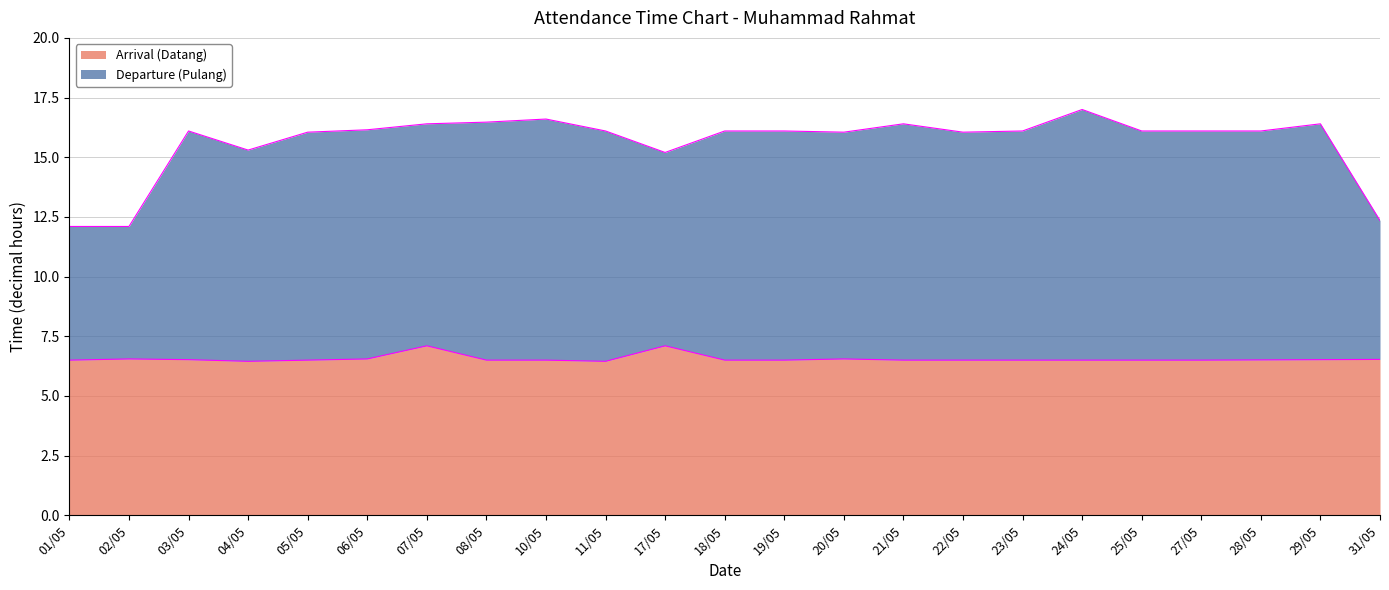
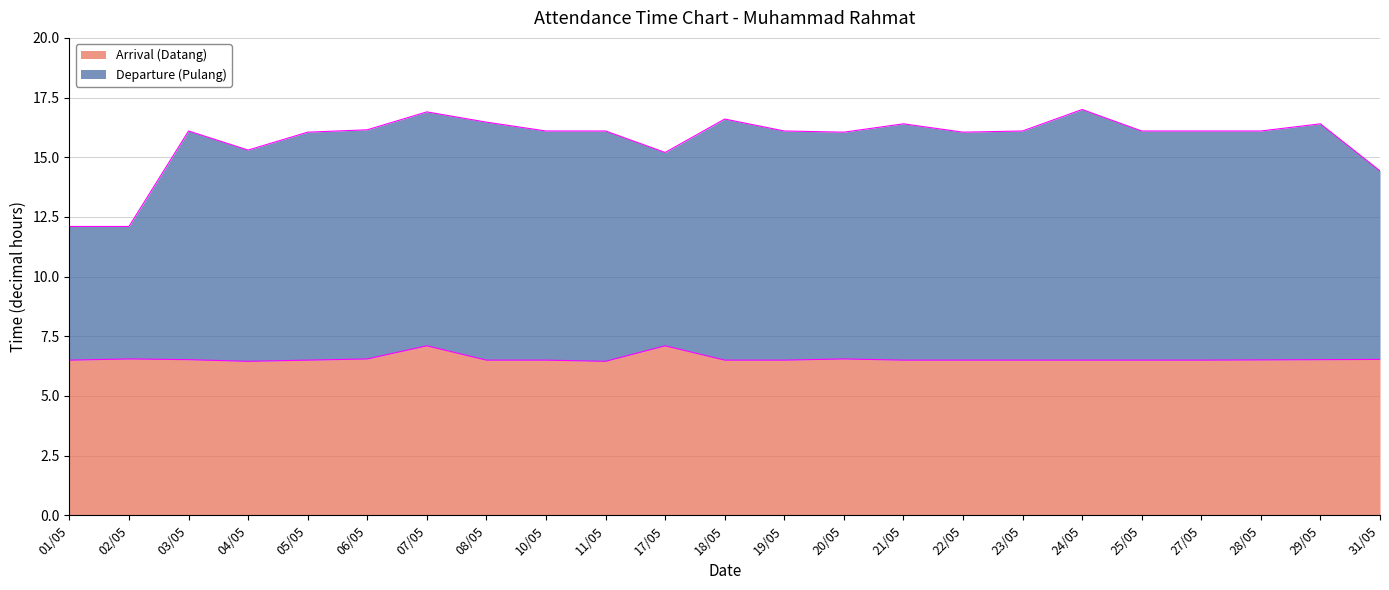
Departure (Pulang), 07/05: 16.4 -> 16.9
Departure (Pulang), 10/05: 16.6 -> 16.1
Departure (Pulang), 18/05: 16.1 -> 16.6
Departure (Pulang), 31/05: 12.4 -> 14.4
